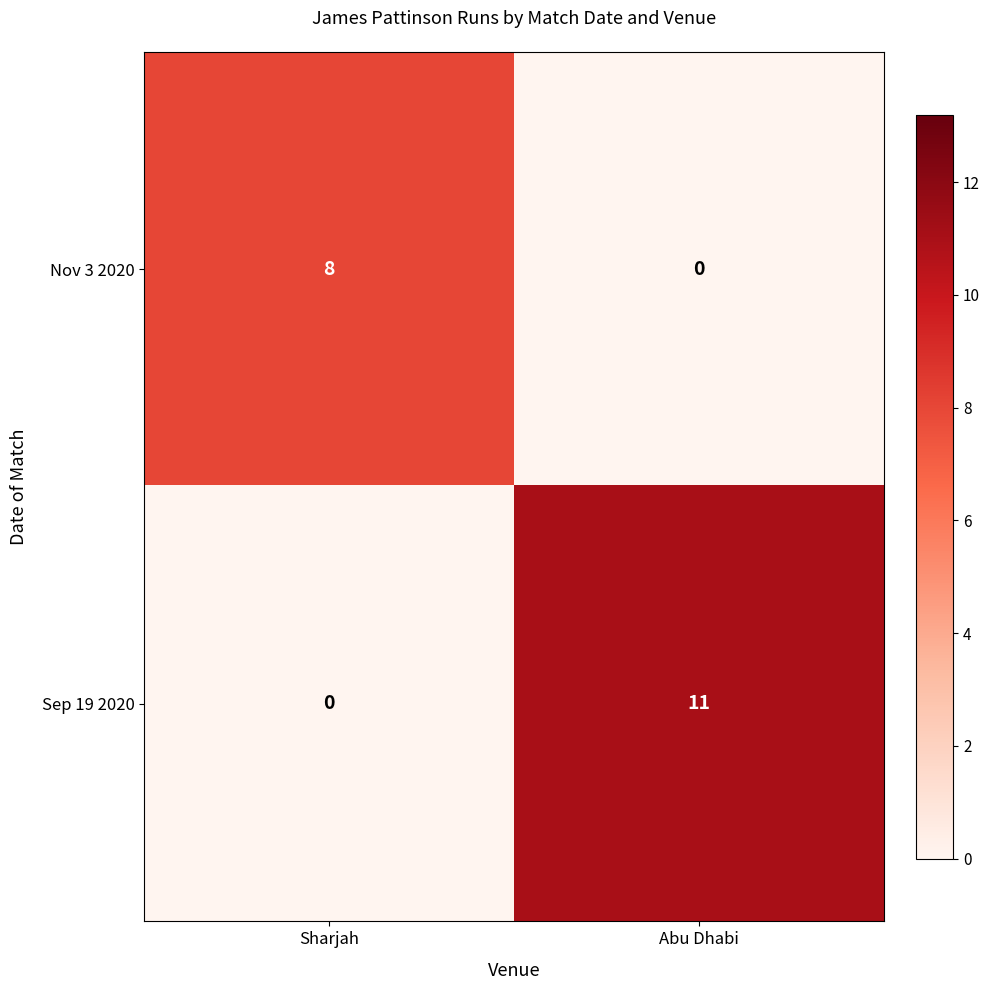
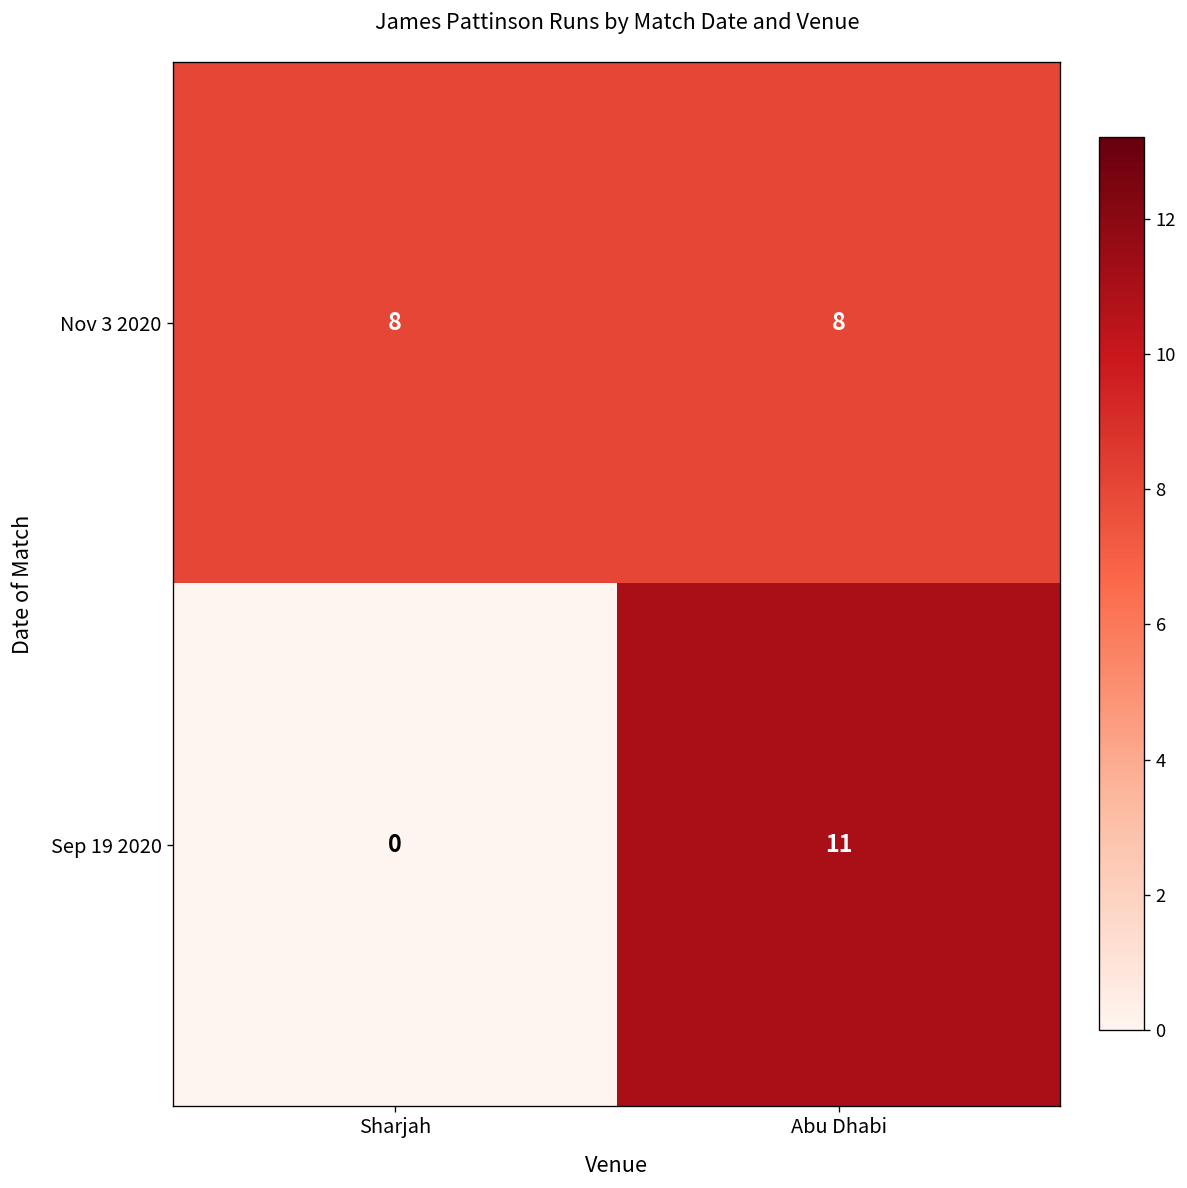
Nov 3 2020, Abu Dhabi: 0 -> 8
